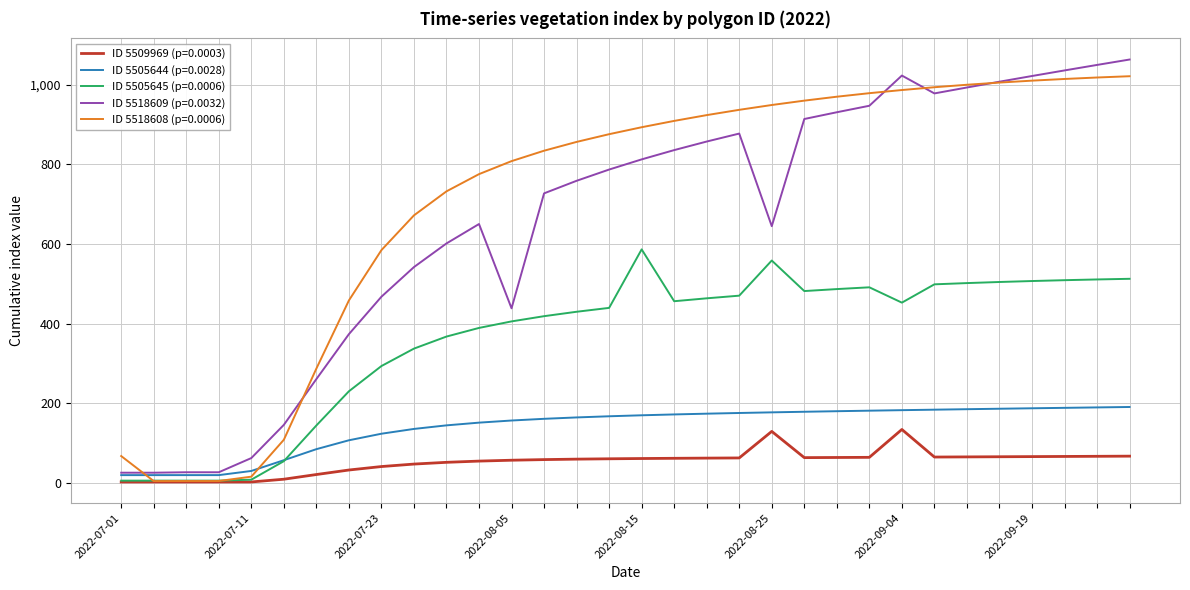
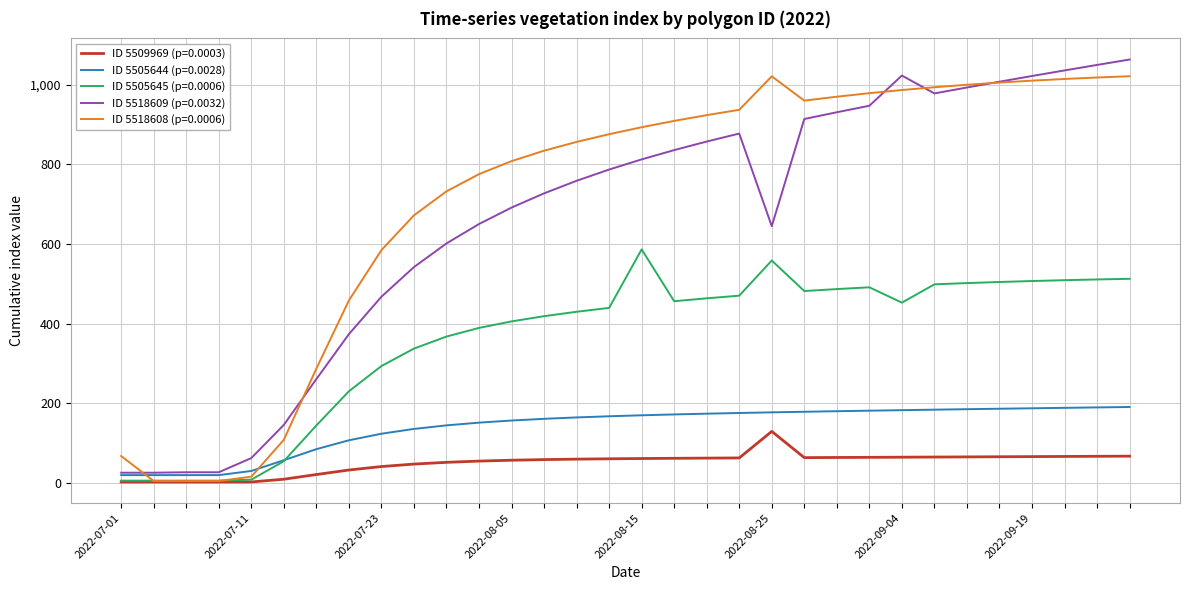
ID 5518609 (p=0.0032), 2022-08-05: 440 -> 690
ID 5518608 (p=0.0006), 2022-08-25: 950 -> 1,020
ID 5509969 (p=0.0003), 2022-09-04: 130 -> 60
